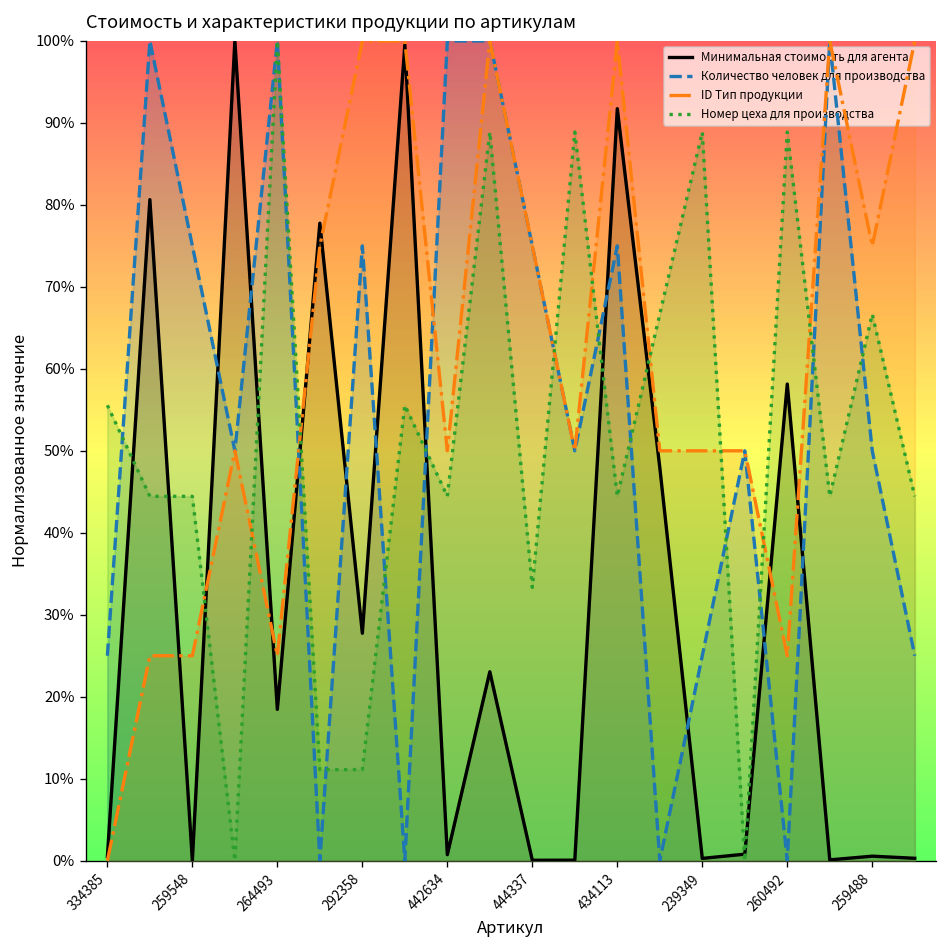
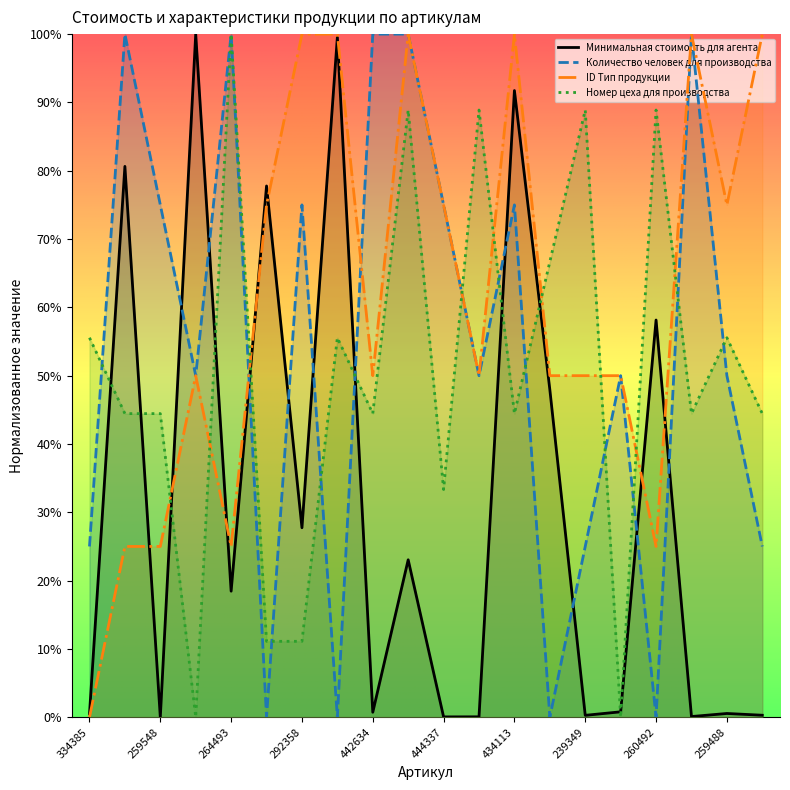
Номер цеха для производства, 259488: 67% -> 56%
